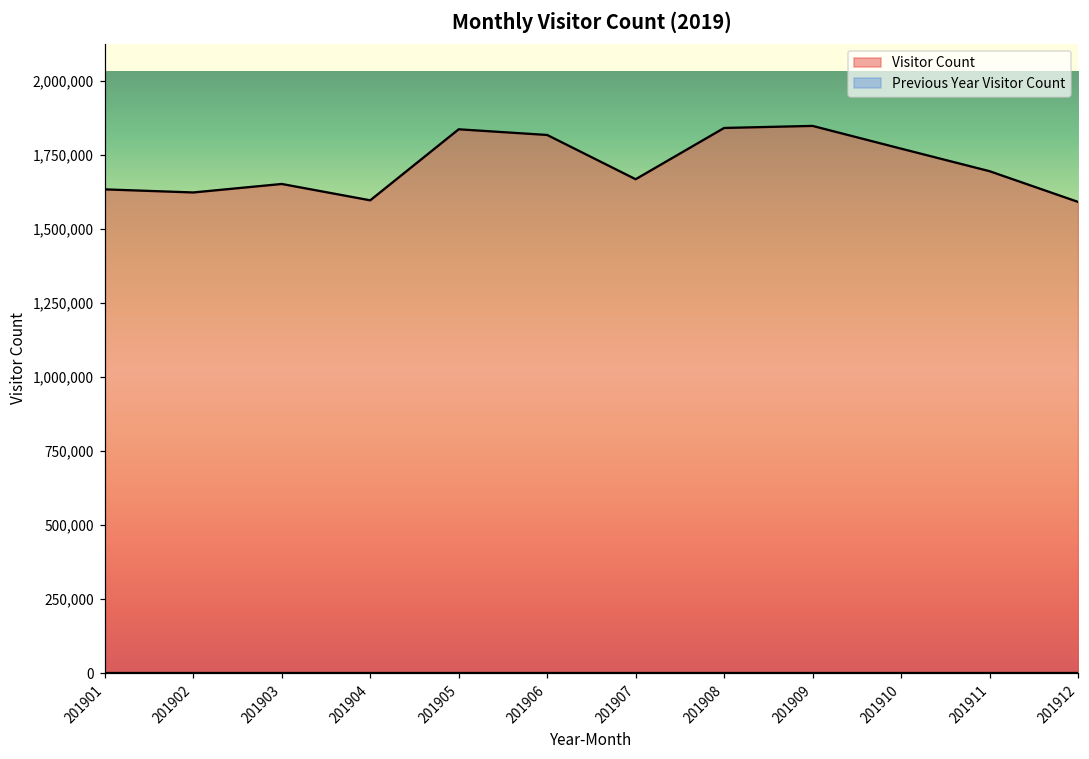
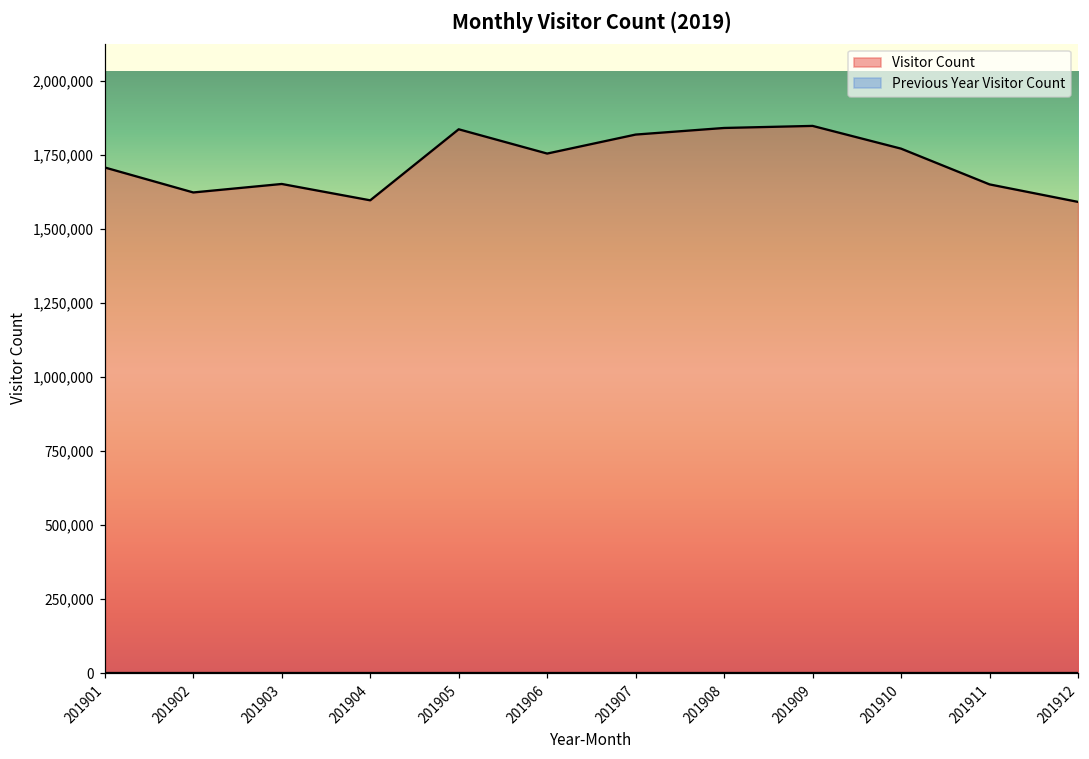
Visitor Count, 201901: 1,630,000 -> 1,710,000
Visitor Count, 201906: 1,820,000 -> 1,750,000
Visitor Count, 201907: 1,670,000 -> 1,820,000
Visitor Count, 201911: 1,700,000 -> 1,650,000
